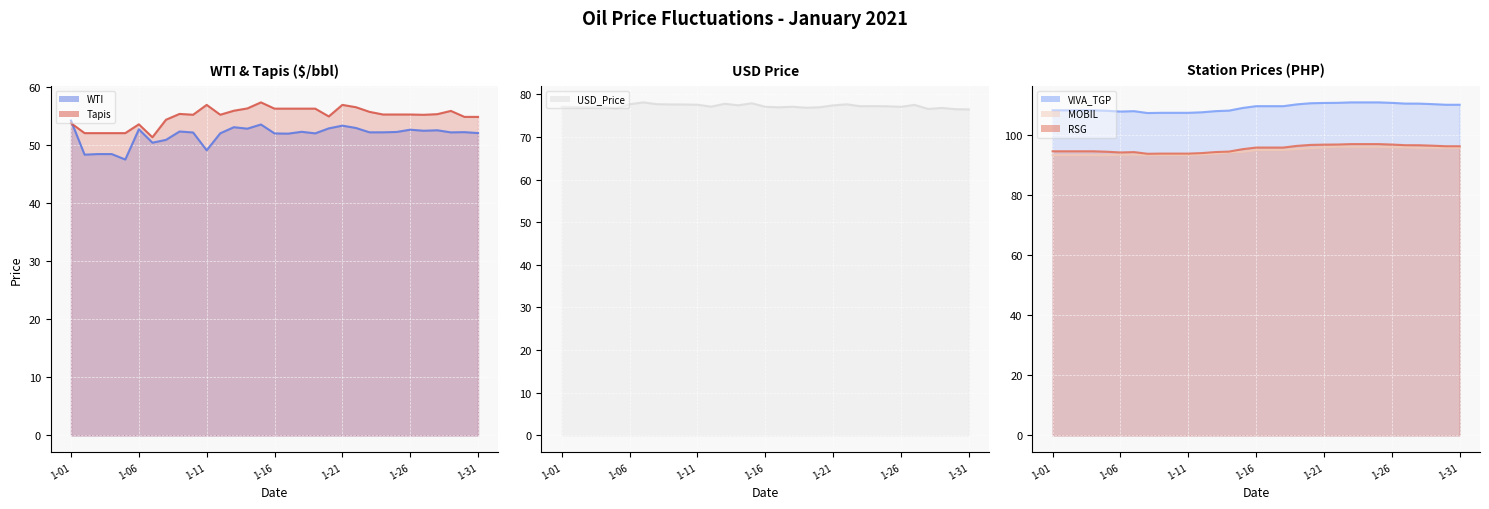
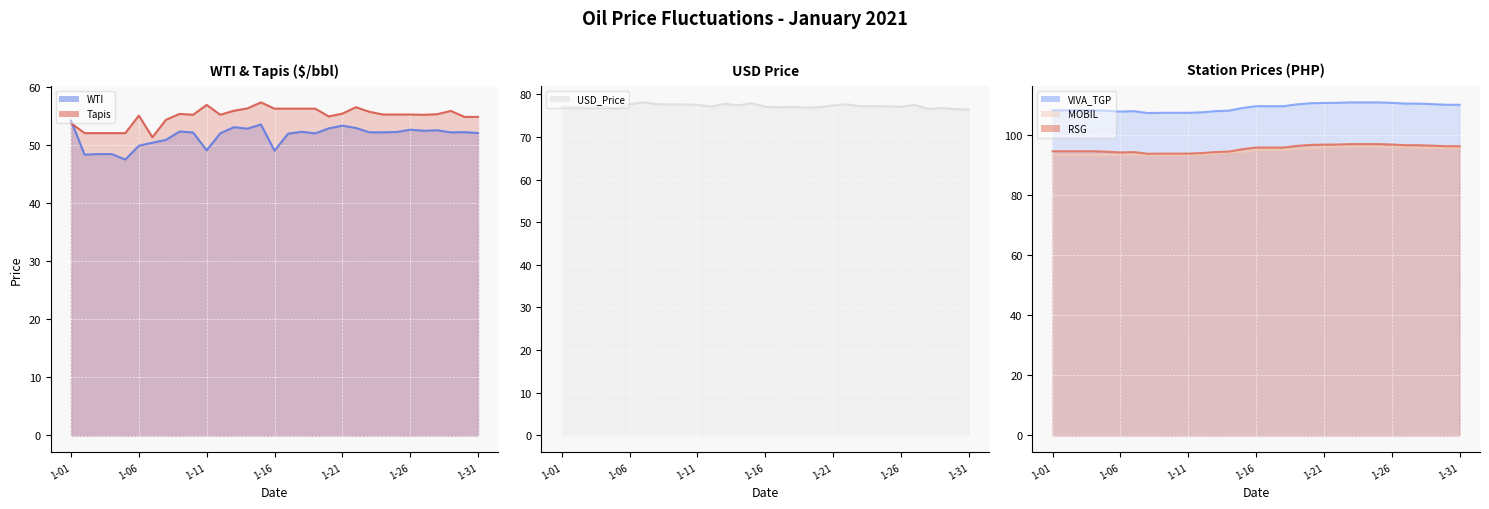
WTI & Tapis ($/bbl), WTI, 1-06: 53 -> 50
WTI & Tapis ($/bbl), Tapis, 1-06: 54 -> 55
WTI & Tapis ($/bbl), WTI, 1-16: 52 -> 49
WTI & Tapis ($/bbl), Tapis, 1-21: 57 -> 56
